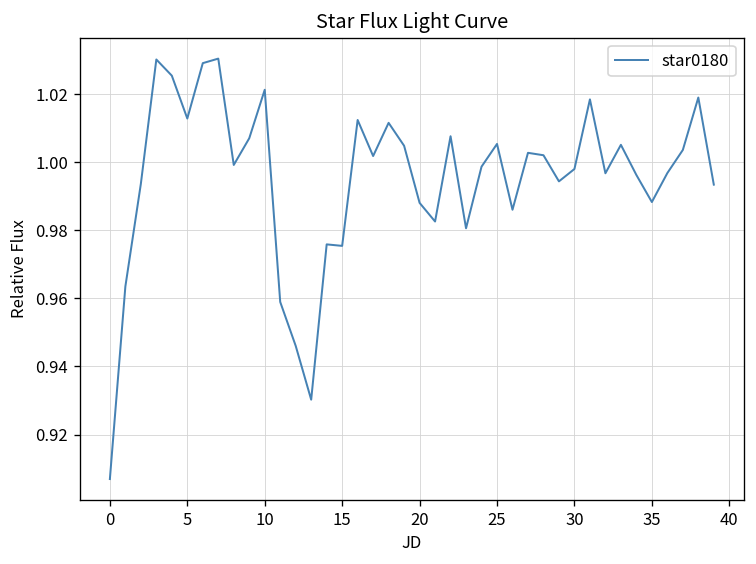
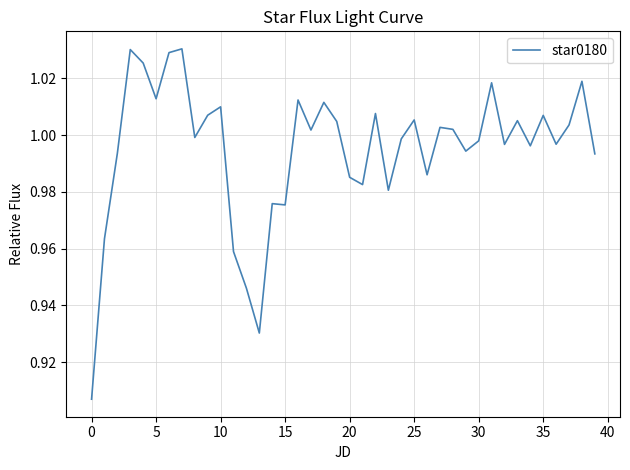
10: 1.021 -> 1.010
20: 0.988 -> 0.985
35: 0.988 -> 1.007
